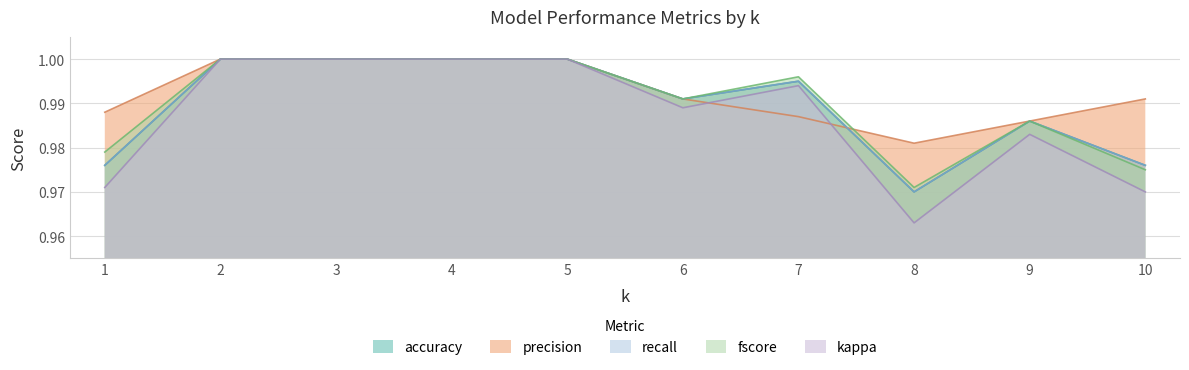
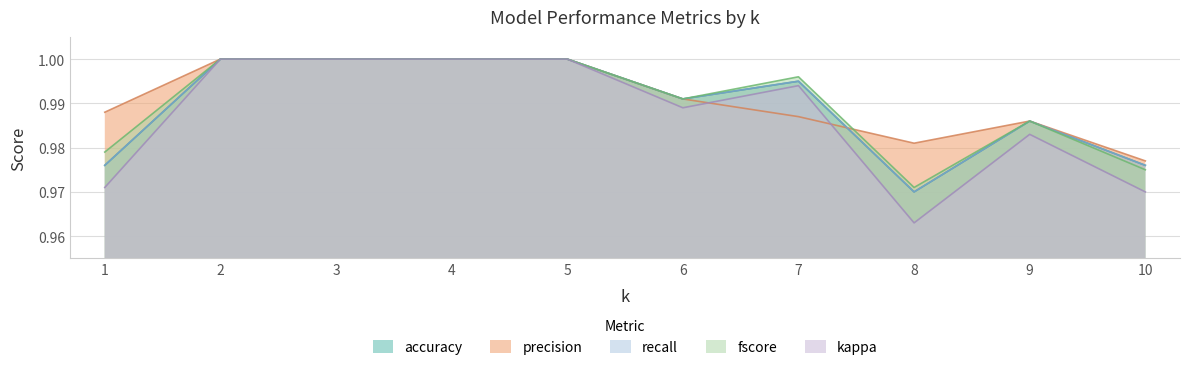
precision, 10: 0.991 -> 0.977
